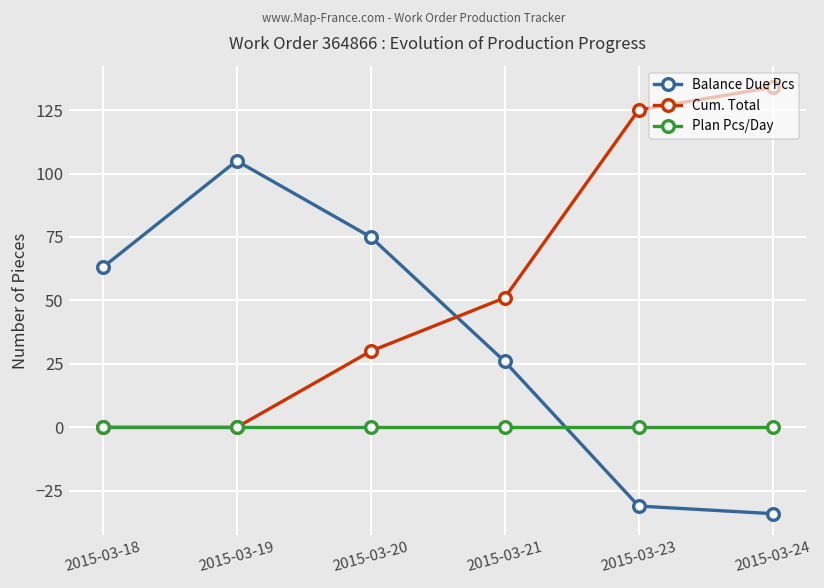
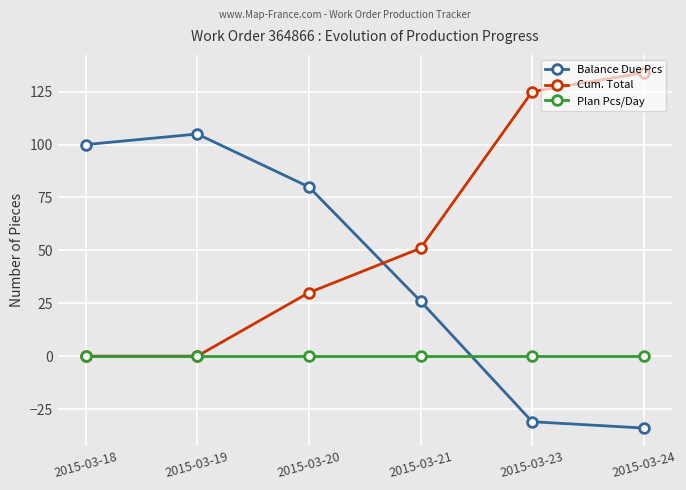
Balance Due Pcs, 2015-03-18: 63 -> 100
Balance Due Pcs, 2015-03-20: 75 -> 80
